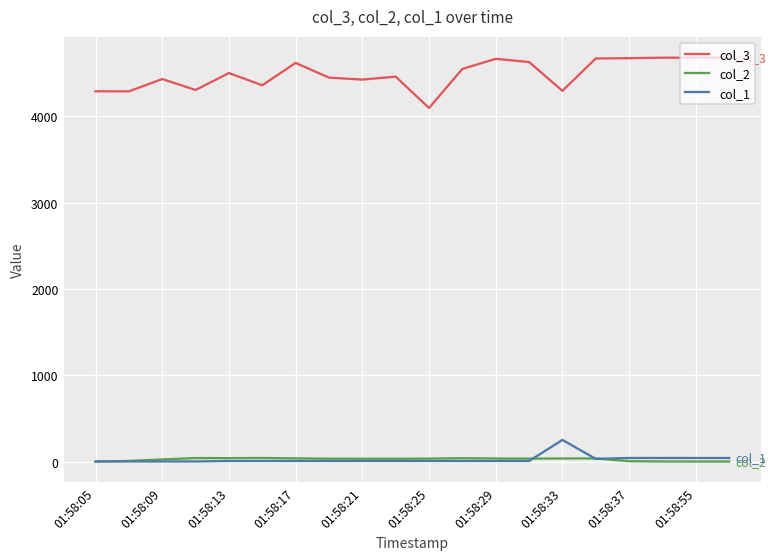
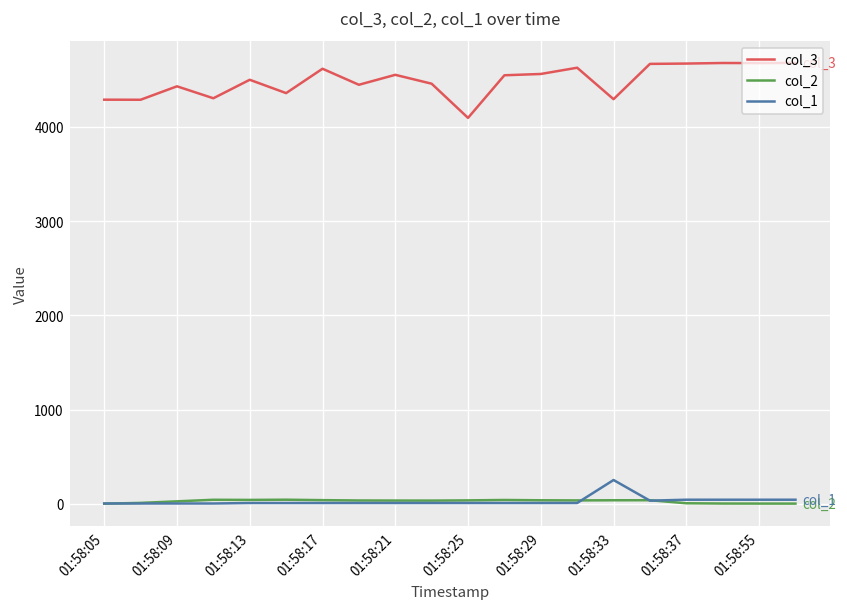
col_3, 01:58:21: 4400 -> 4600
col_3, 01:58:29: 4700 -> 4600
